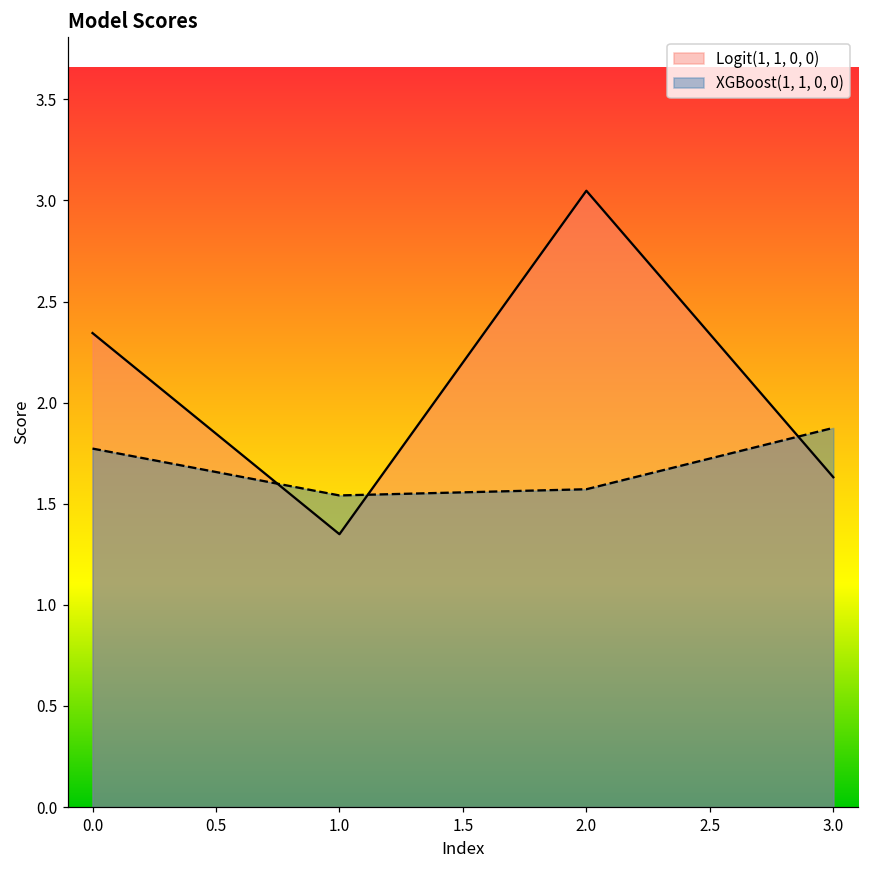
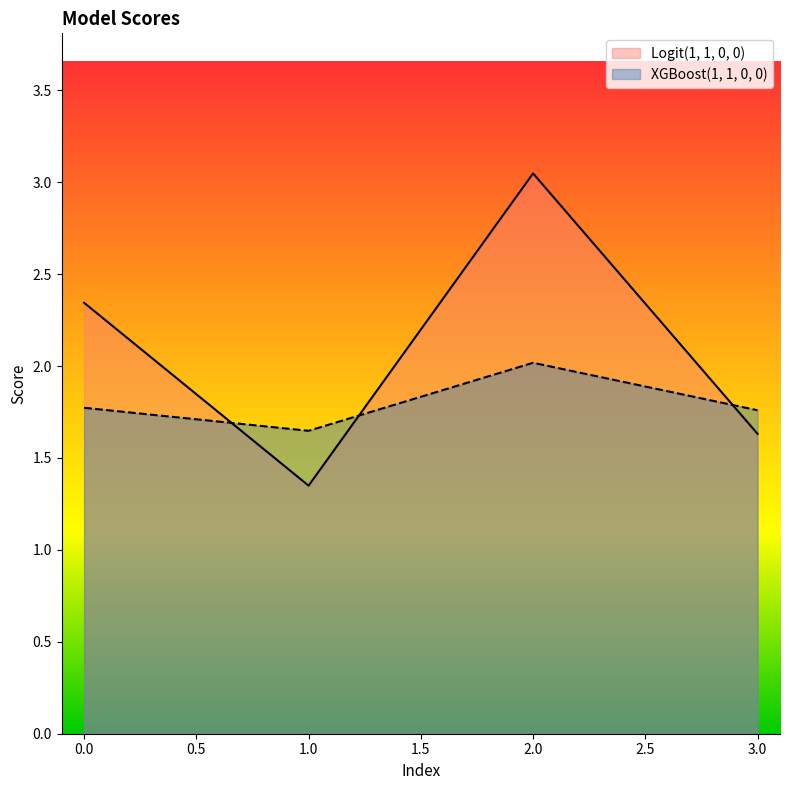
XGBoost(1, 1, 0, 0), 1.0: 1.54 -> 1.65
XGBoost(1, 1, 0, 0), 2.0: 1.57 -> 2.02
XGBoost(1, 1, 0, 0), 3.0: 1.88 -> 1.76
